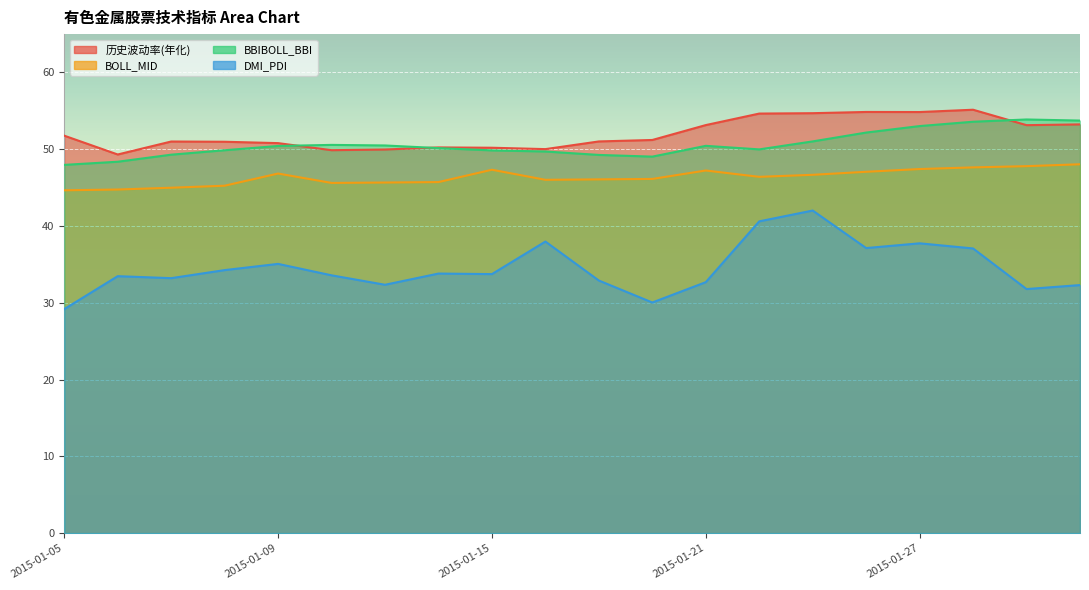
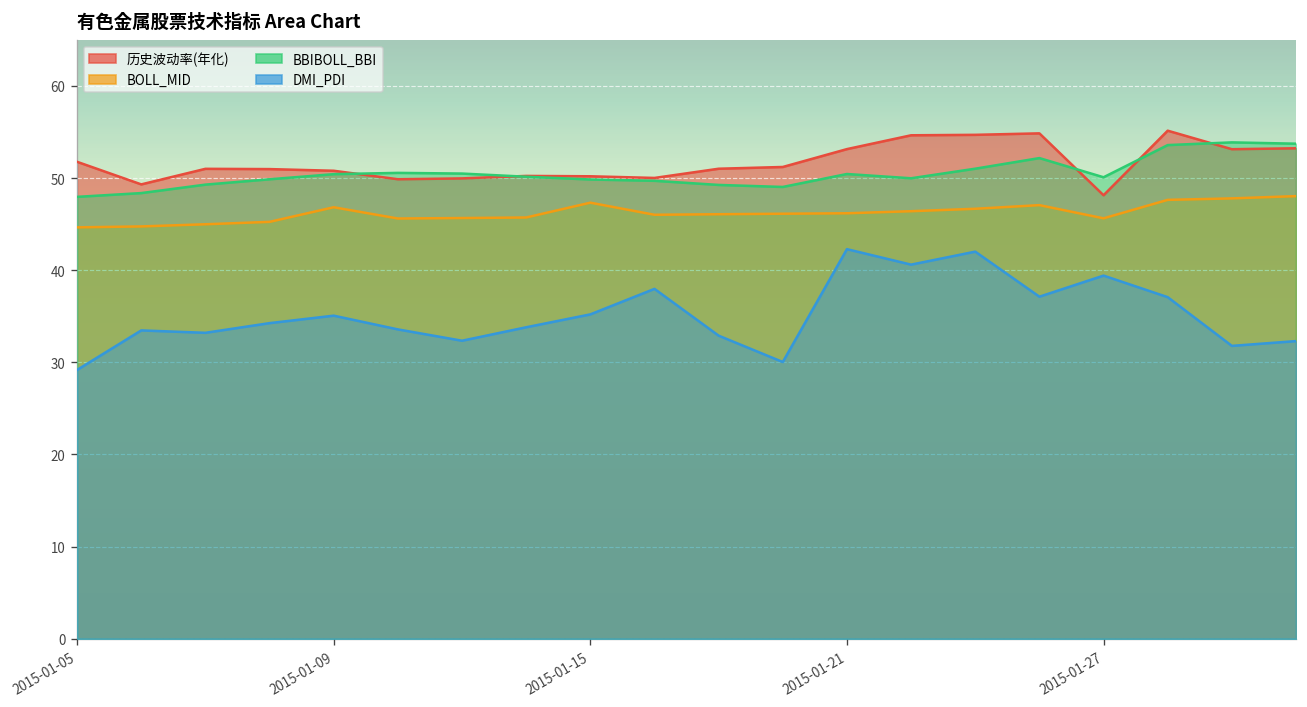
DMI_PDI, 2015-01-15: 34 -> 35
BOLL_MID, 2015-01-21: 47 -> 46
DMI_PDI, 2015-01-21: 33 -> 42
历史波动率(年化), 2015-01-27: 55 -> 48
BOLL_MID, 2015-01-27: 47 -> 46
BBIBOLL_BBI, 2015-01-27: 53 -> 50
DMI_PDI, 2015-01-27: 38 -> 39
